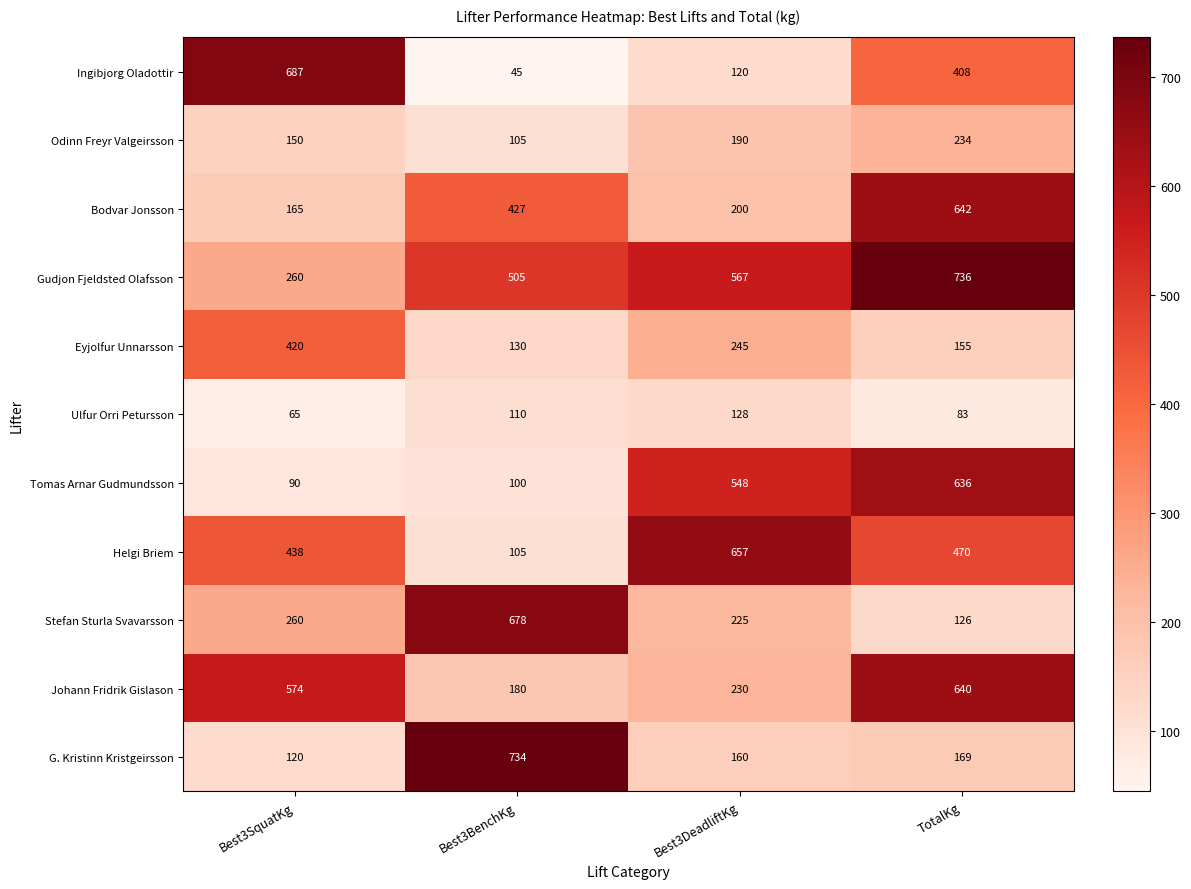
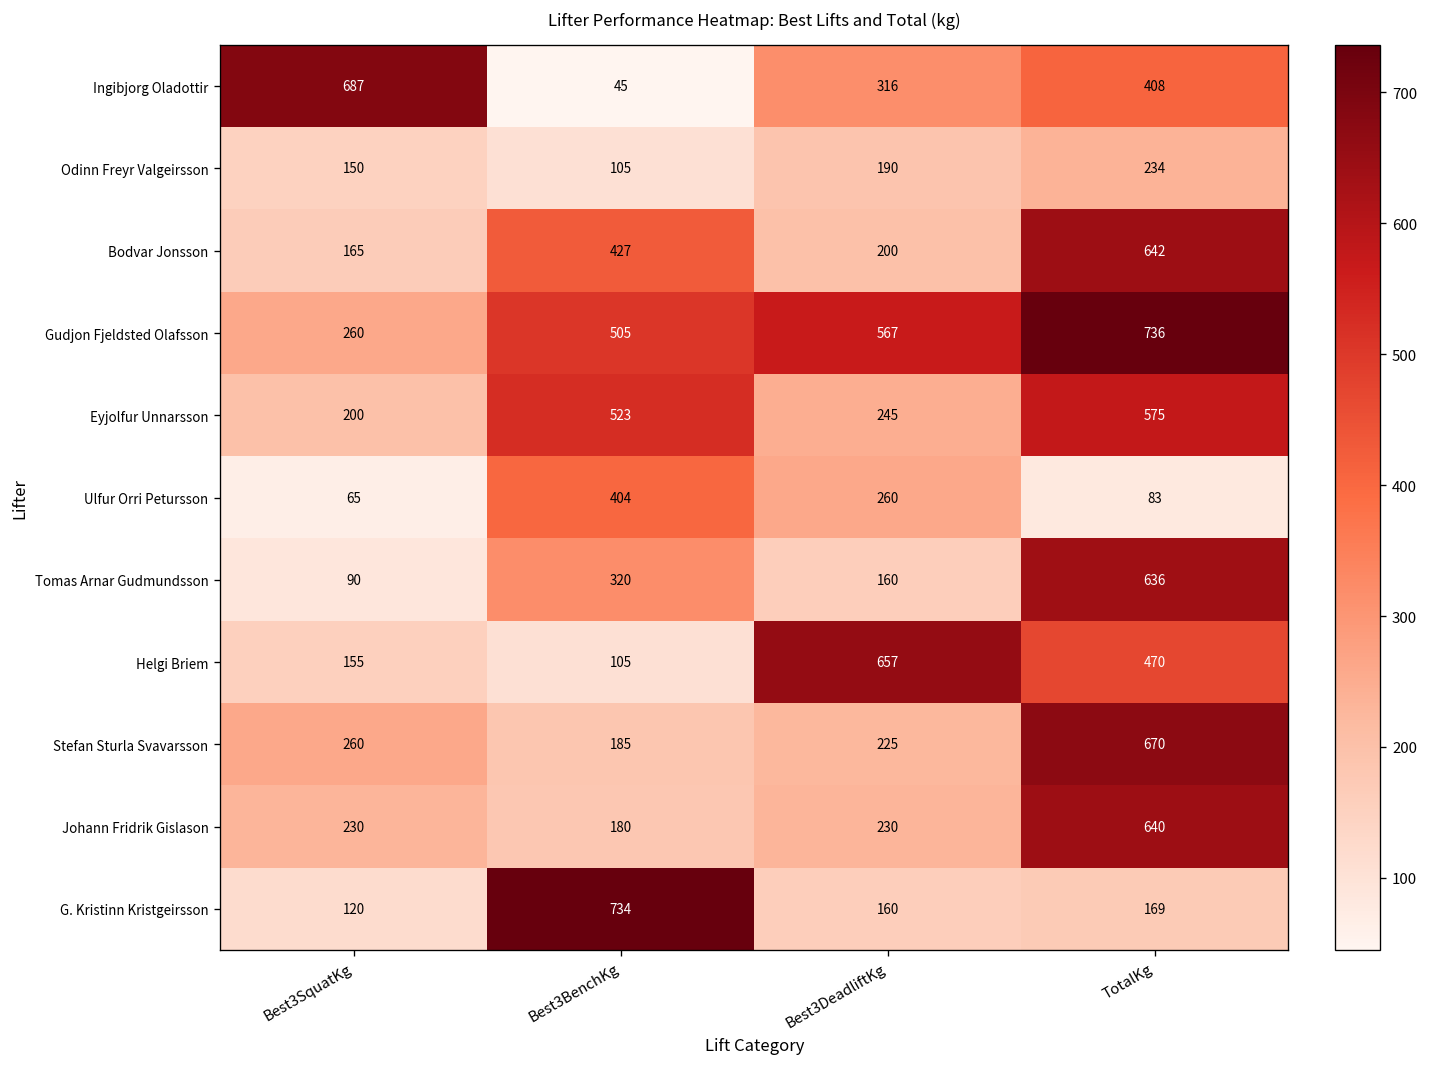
Ingibjorg Oladottir, Best3DeadliftKg: 120 -> 316
Eyjolfur Unnarsson, Best3SquatKg: 420 -> 200
Eyjolfur Unnarsson, Best3BenchKg: 130 -> 523
Eyjolfur Unnarsson, TotalKg: 155 -> 575
Ulfur Orri Petursson, Best3BenchKg: 110 -> 404
Ulfur Orri Petursson, Best3DeadliftKg: 128 -> 260
Tomas Arnar Gudmundsson, Best3BenchKg: 100 -> 320
Tomas Arnar Gudmundsson, Best3DeadliftKg: 548 -> 160
Helgi Briem, Best3SquatKg: 438 -> 155
Stefan Sturla Svavarsson, Best3BenchKg: 678 -> 185
Stefan Sturla Svavarsson, TotalKg: 126 -> 670
Johann Fridrik Gislason, Best3SquatKg: 574 -> 230
